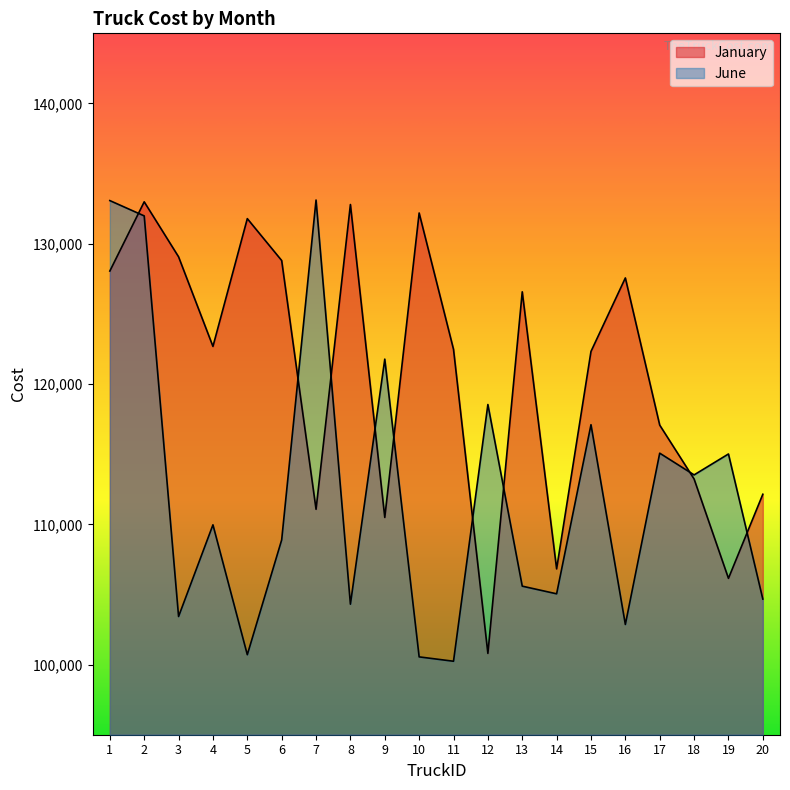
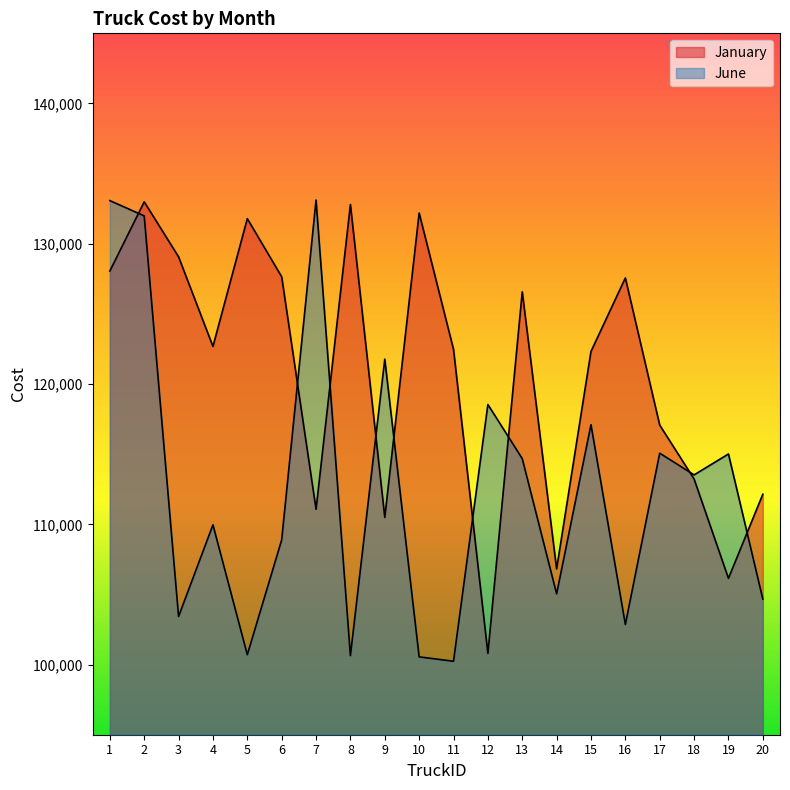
January, 6: 128,800 -> 127,600
June, 8: 104,300 -> 100,600
June, 13: 105,600 -> 114,700
